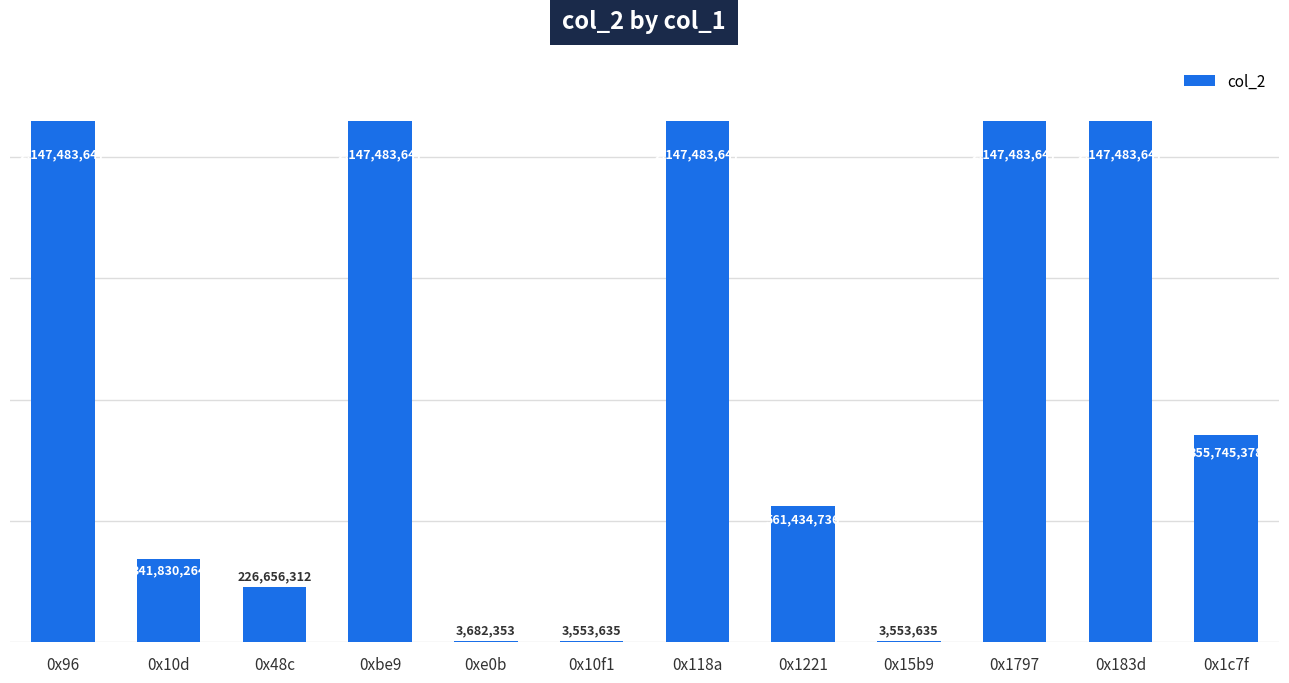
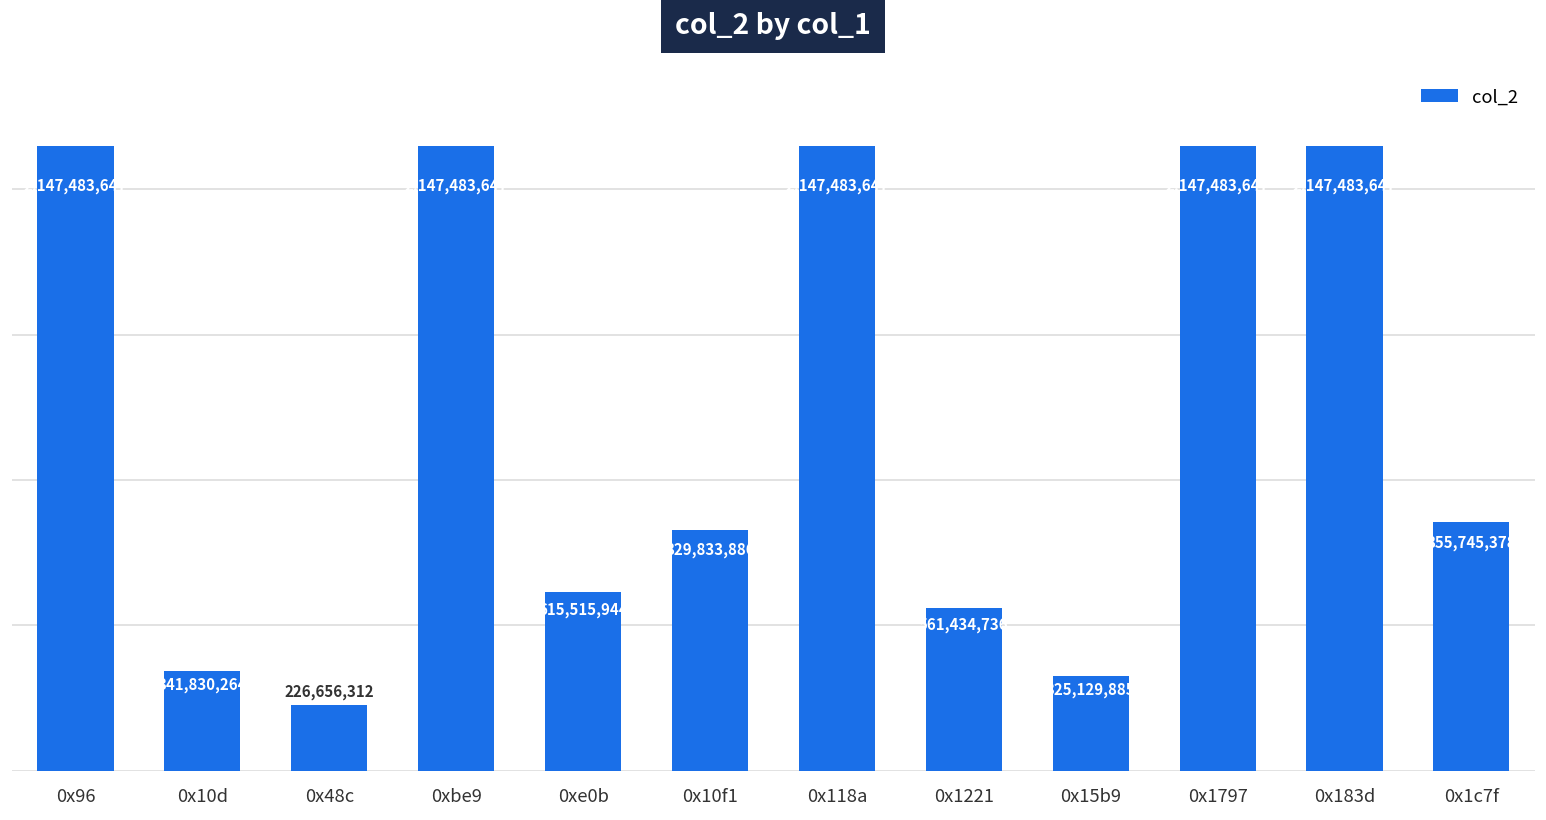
0xe0b: 3,682,353 -> 615,515,944
0x10f1: 3,553,635 -> 829,833,886
0x15b9: 3,553,635 -> 325,129,885
